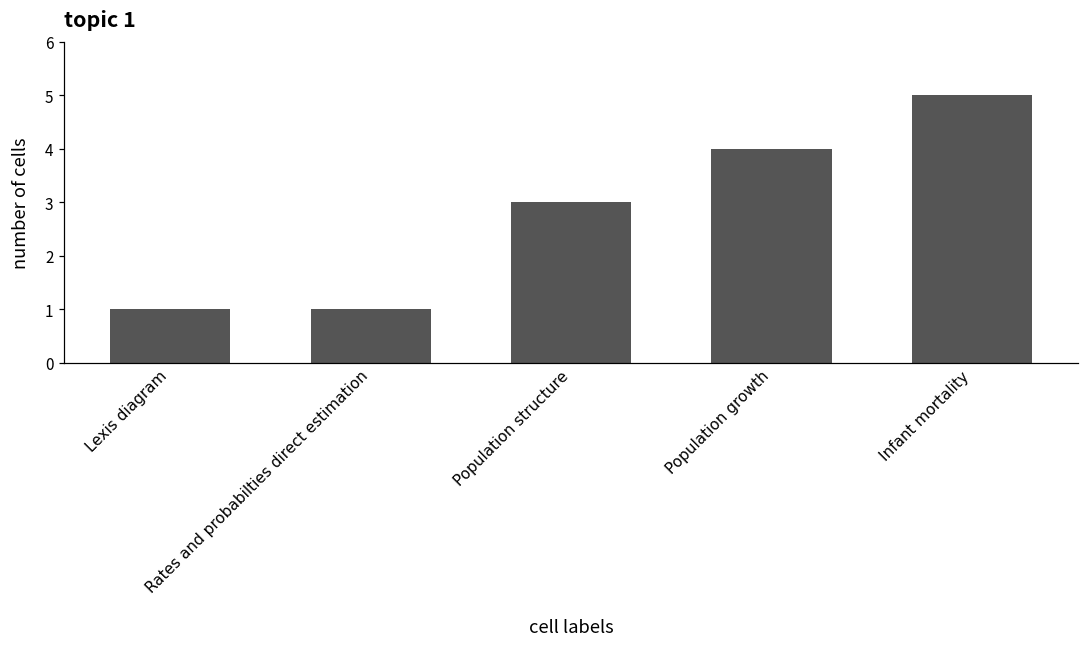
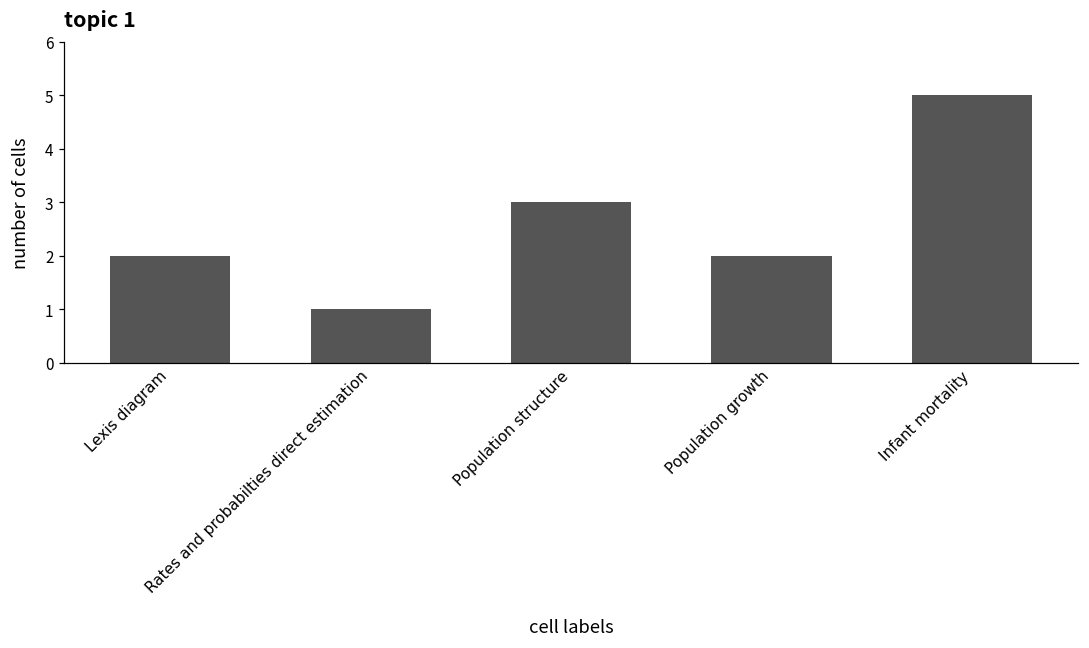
Lexis diagram: 1 -> 2
Population growth: 4 -> 2
